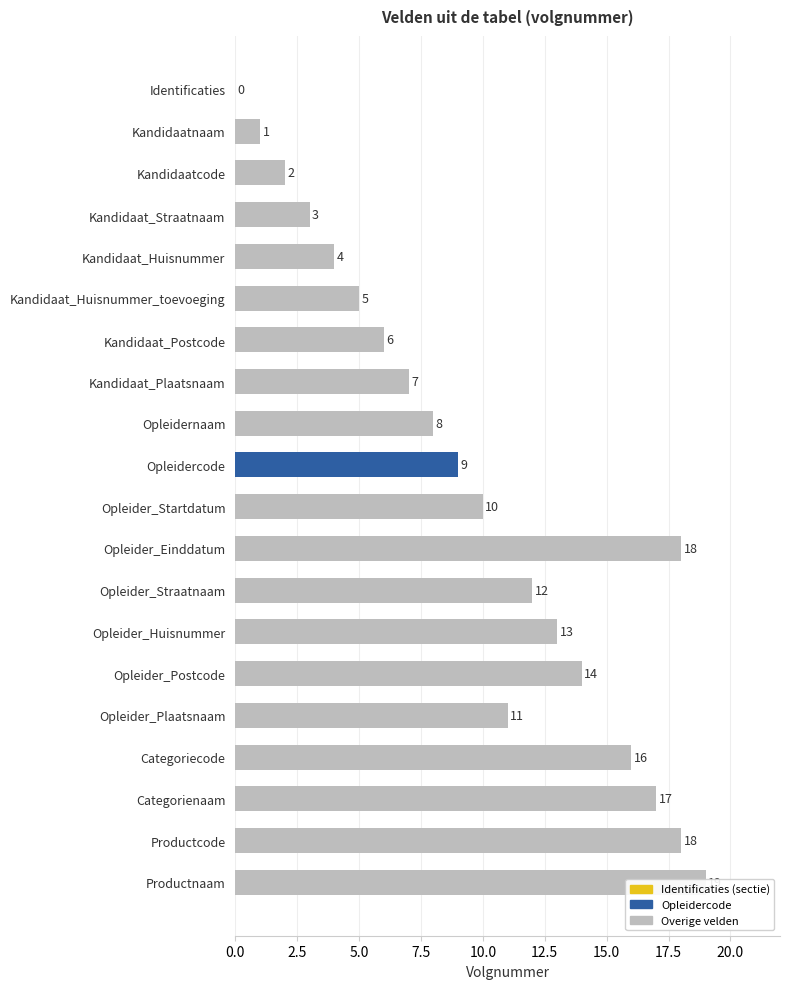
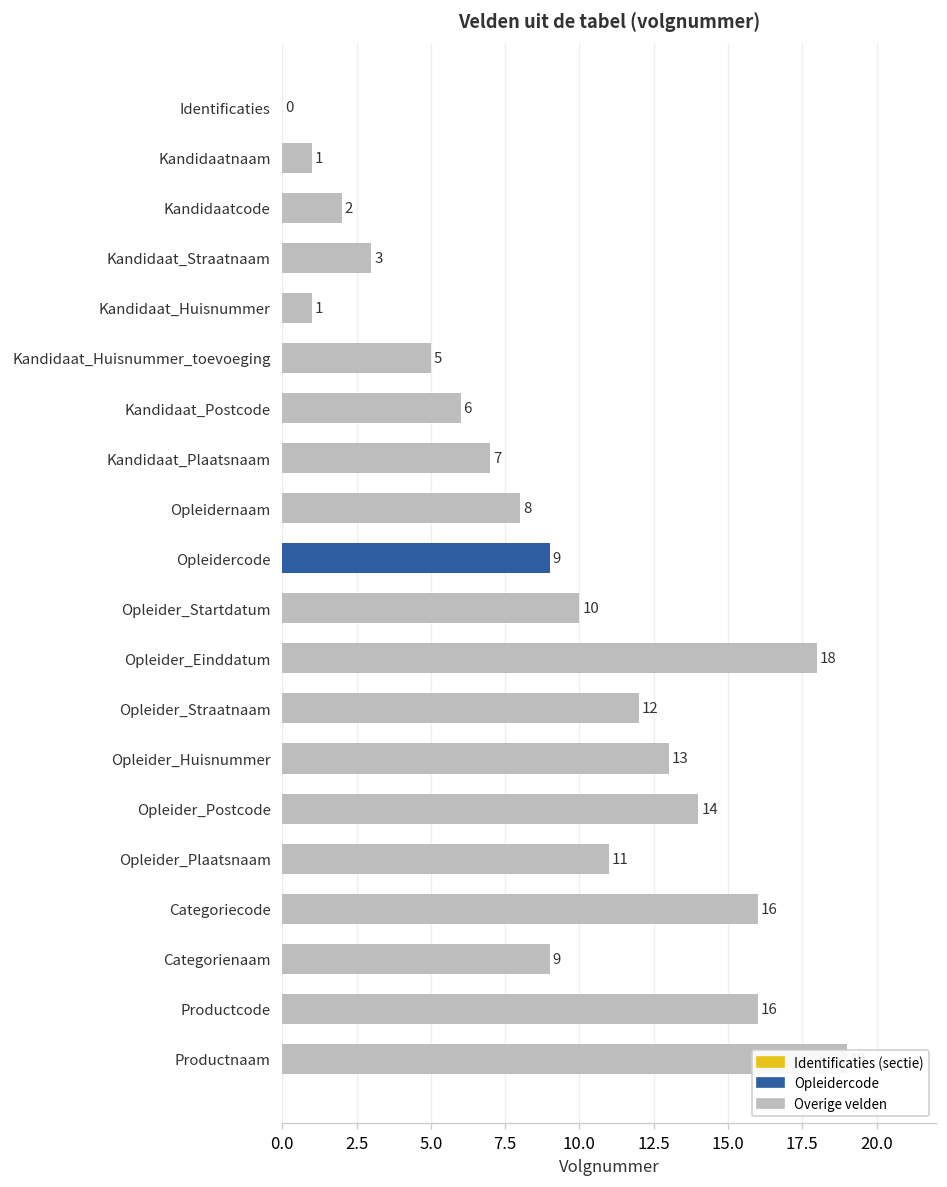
Kandidaat_Huisnummer: 4 -> 1
Categorienaam: 17 -> 9
Productcode: 18 -> 16
